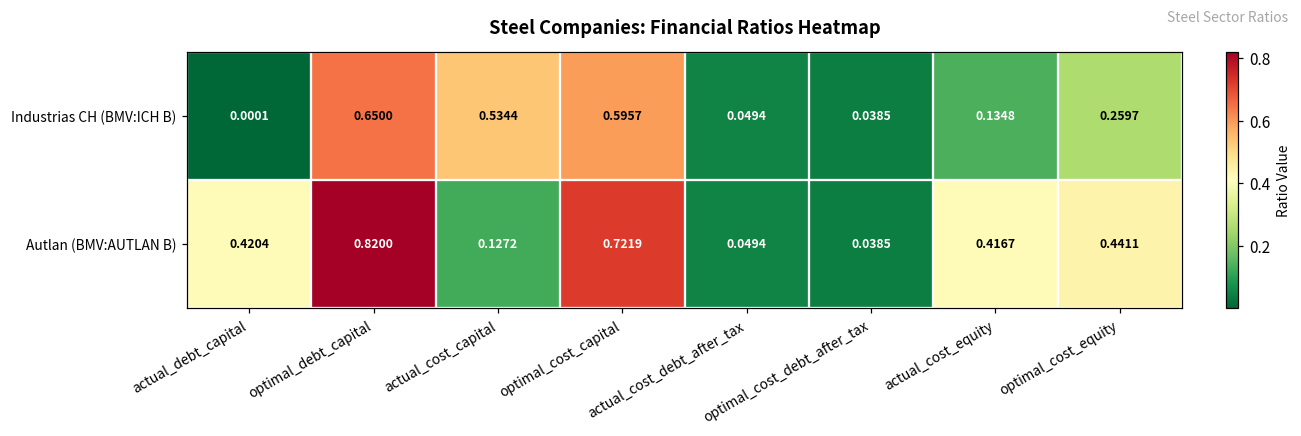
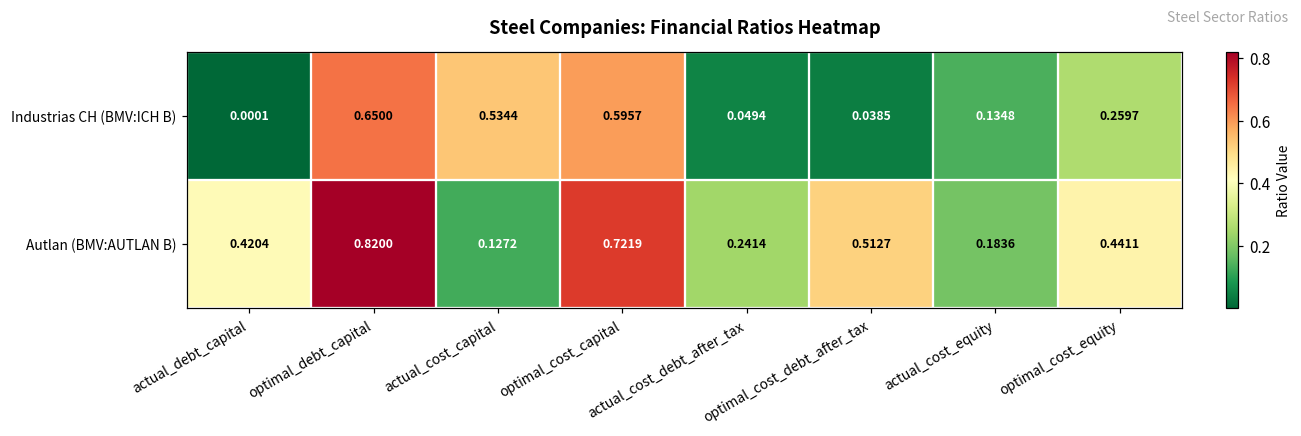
Autlan (BMV:AUTLAN B), actual_cost_debt_after_tax: 0.0494 -> 0.2414
Autlan (BMV:AUTLAN B), optimal_cost_debt_after_tax: 0.0385 -> 0.5127
Autlan (BMV:AUTLAN B), actual_cost_equity: 0.4167 -> 0.1836
